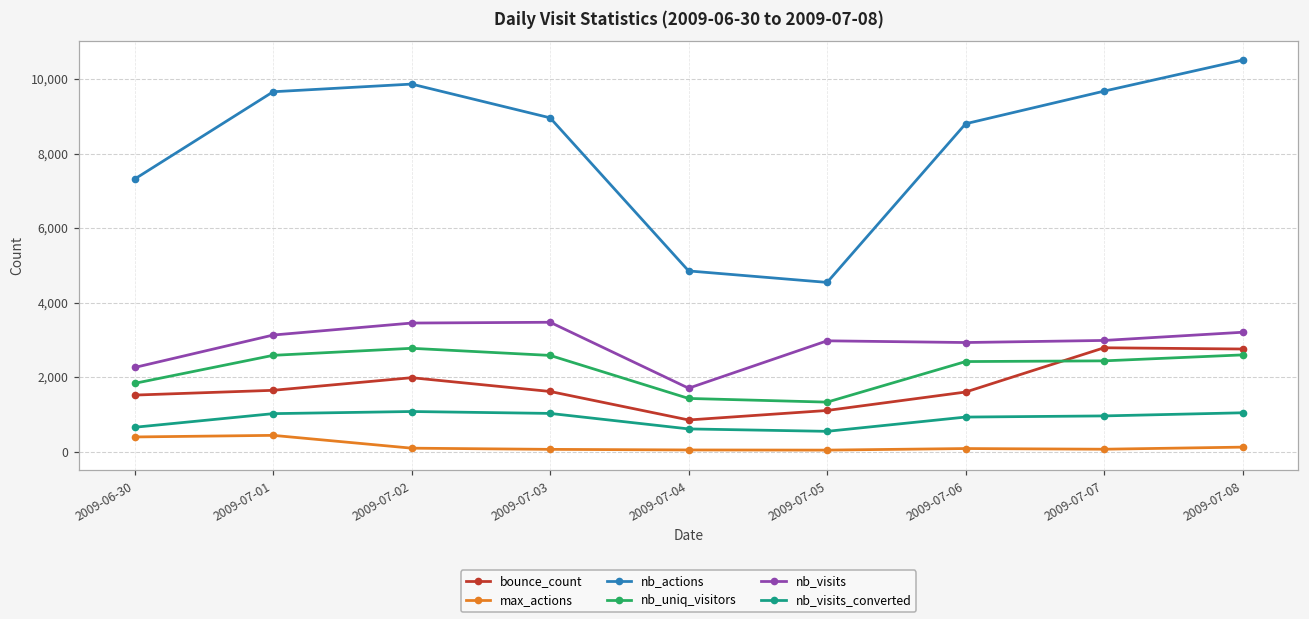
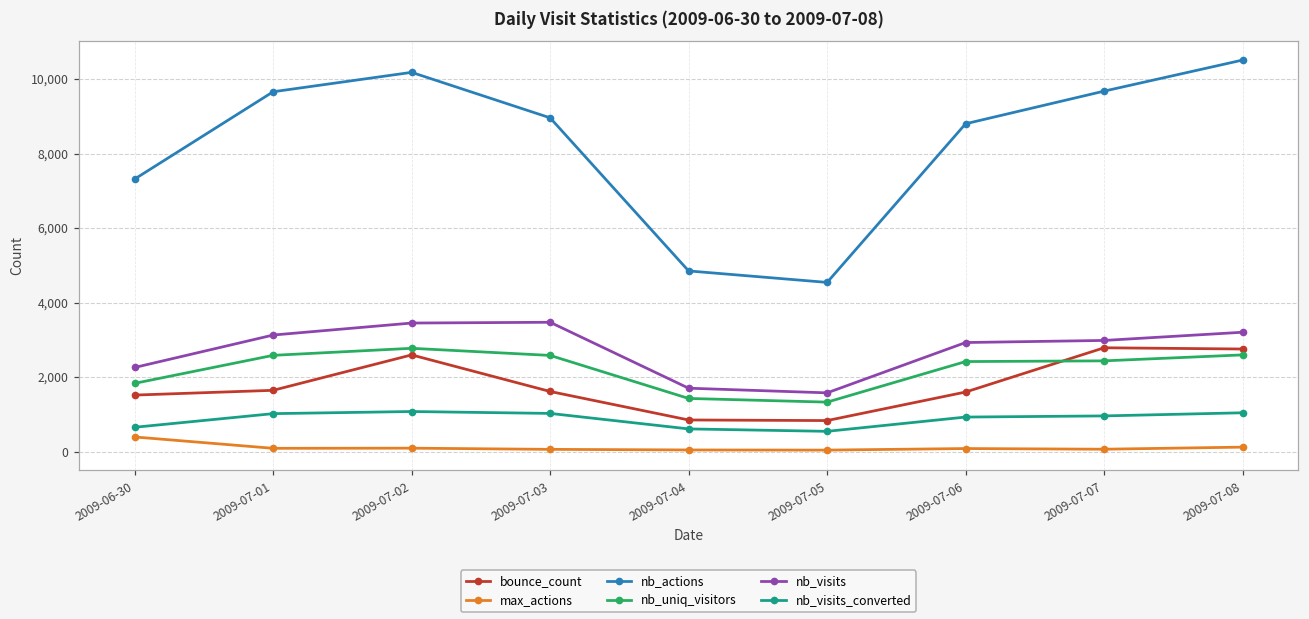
max_actions, 2009-07-01: 400 -> 100
bounce_count, 2009-07-02: 2,000 -> 2,600
nb_actions, 2009-07-02: 9,900 -> 10,200
bounce_count, 2009-07-05: 1,100 -> 800
nb_visits, 2009-07-05: 3,000 -> 1,600
